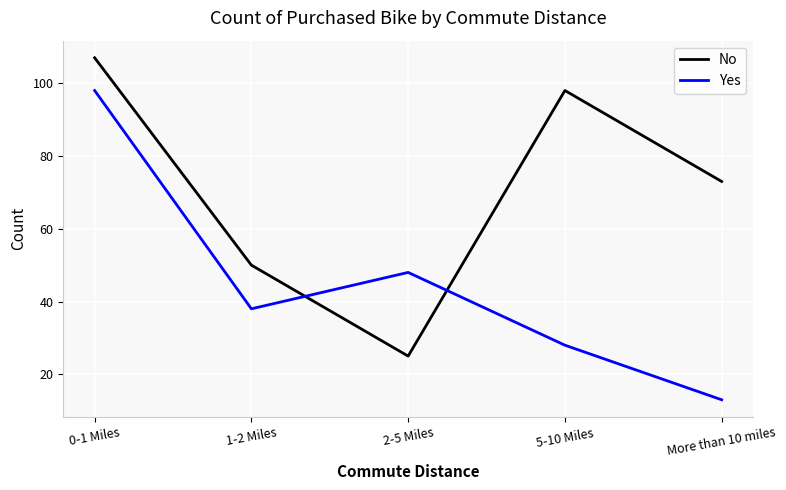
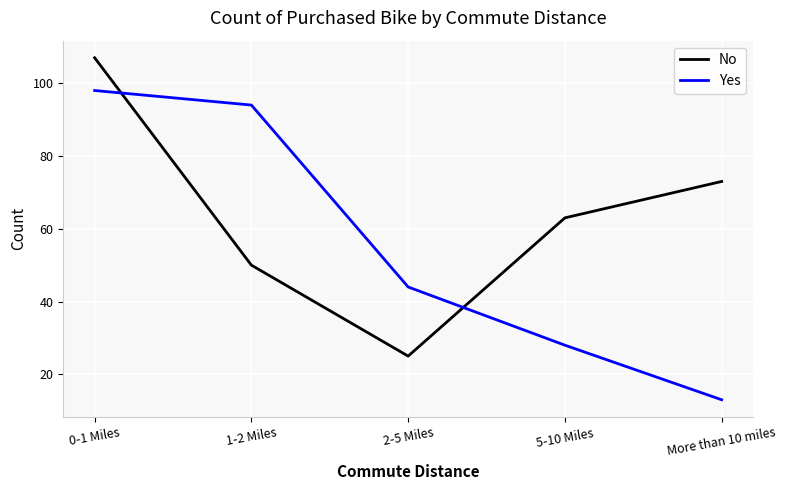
Yes, 1-2 Miles: 38 -> 94
Yes, 2-5 Miles: 48 -> 44
No, 5-10 Miles: 98 -> 63
